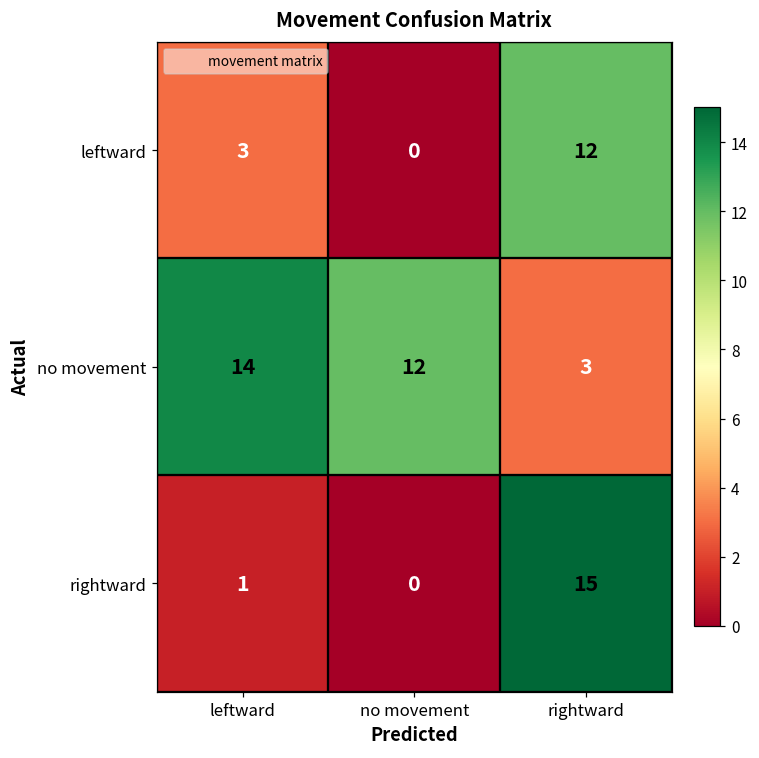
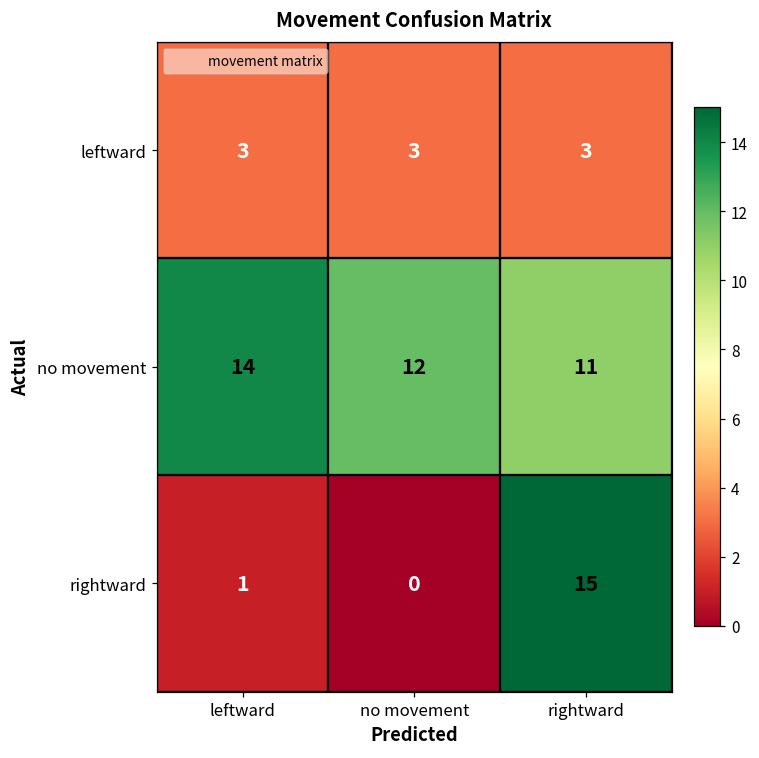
leftward, no movement: 0 -> 3
leftward, rightward: 12 -> 3
no movement, rightward: 3 -> 11
